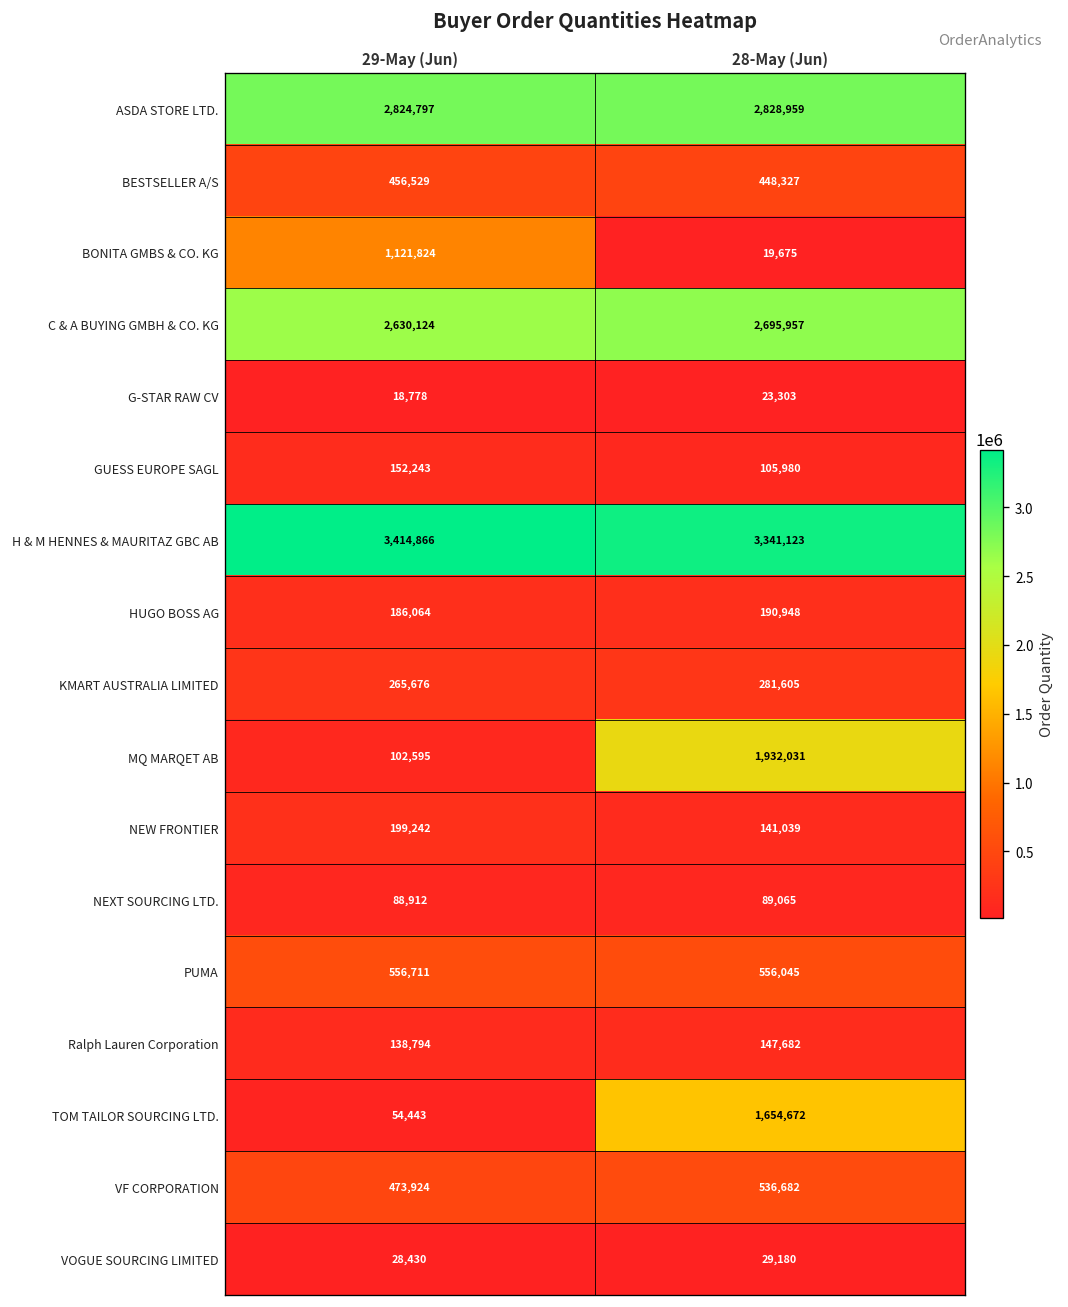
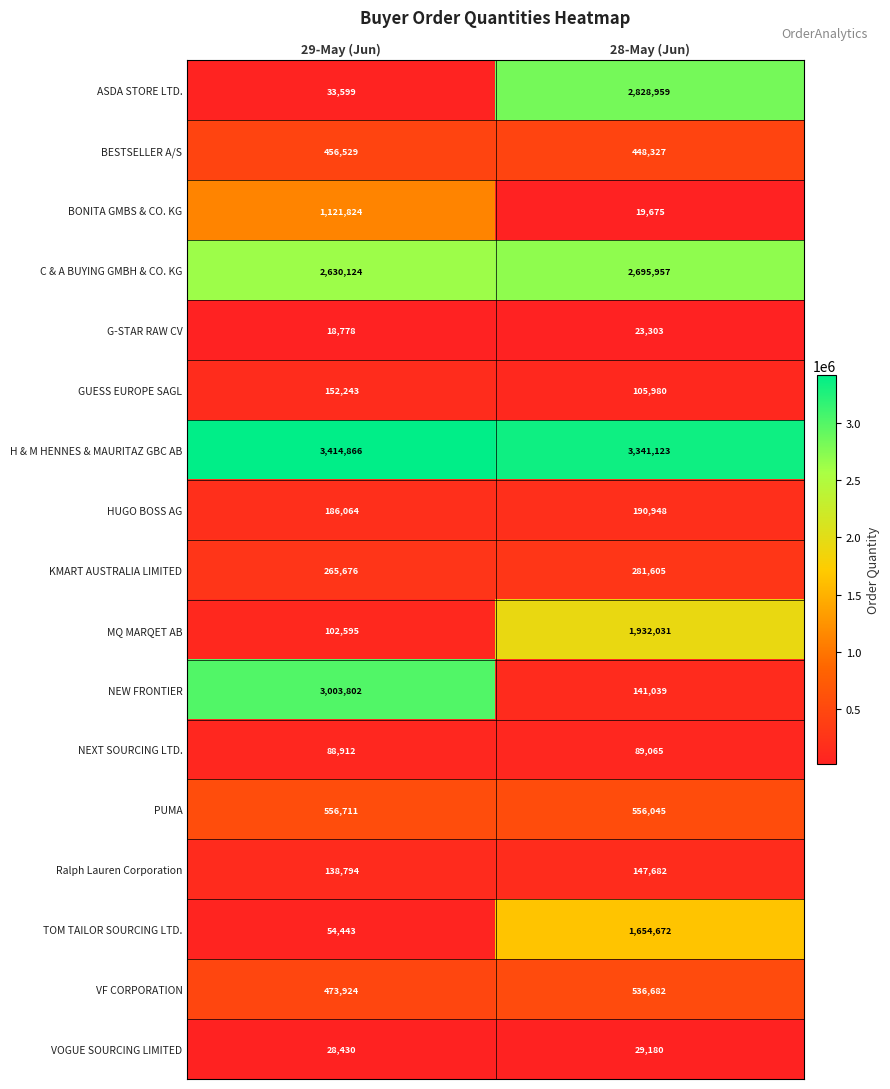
ASDA STORE LTD., 29-May (Jun): 2,824,797 -> 33,599
NEW FRONTIER, 29-May (Jun): 199,242 -> 3,003,802
